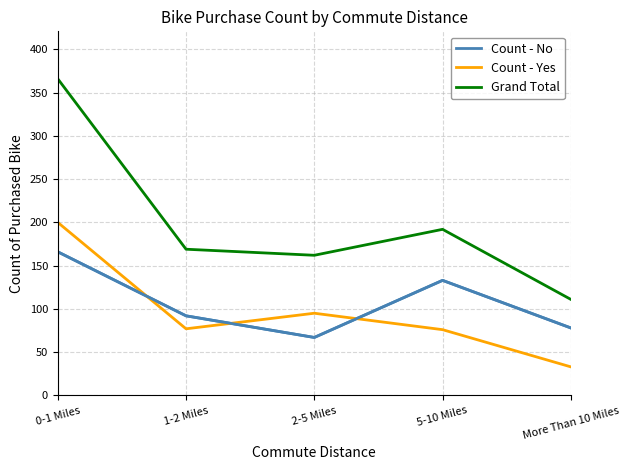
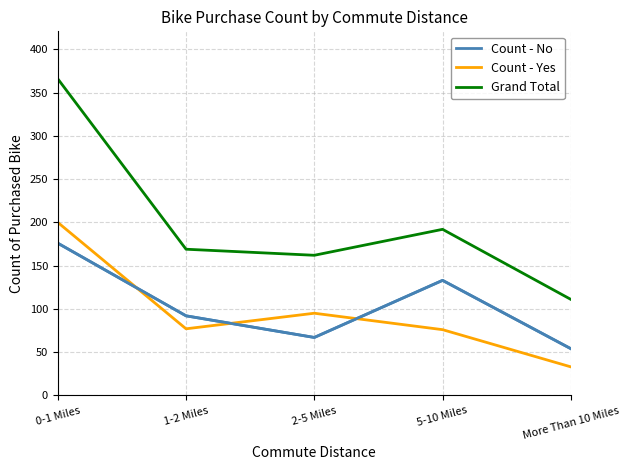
Count - No, 0-1 Miles: 170 -> 180
Count - No, More Than 10 Miles: 80 -> 50
